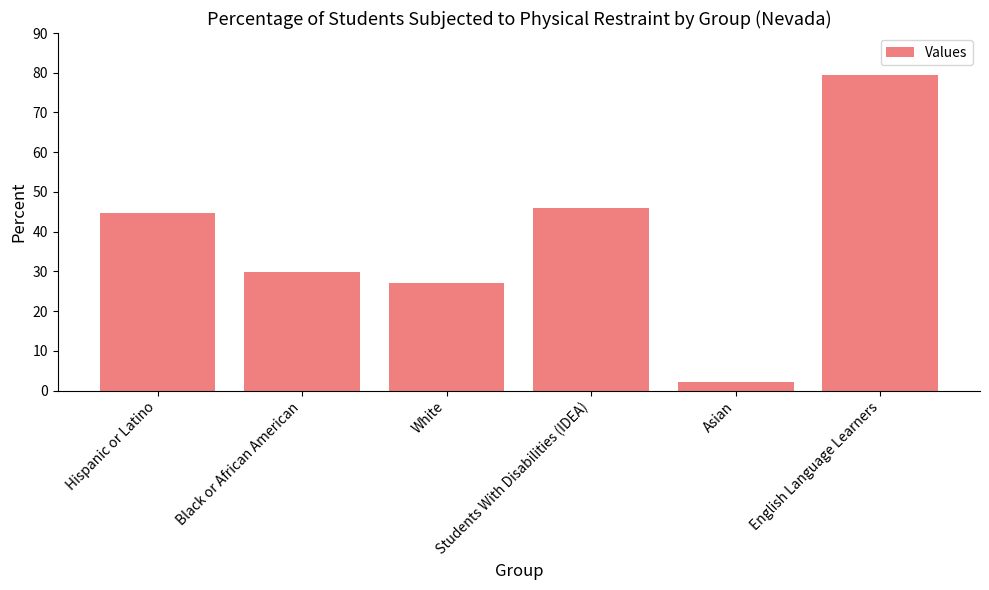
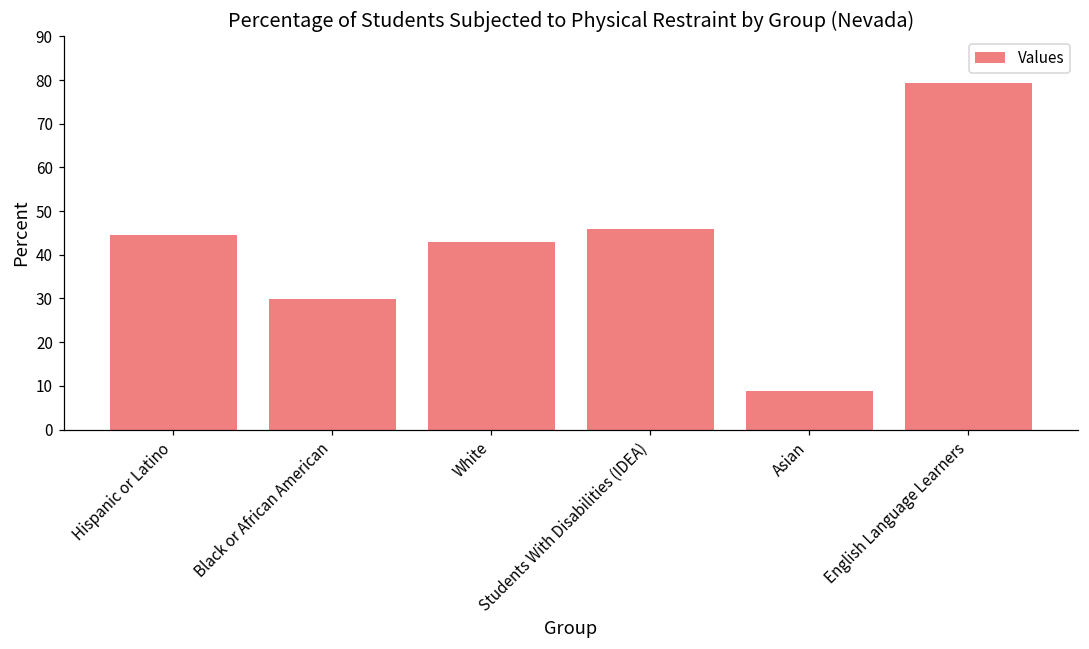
White: 27 -> 43
Asian: 2 -> 9
